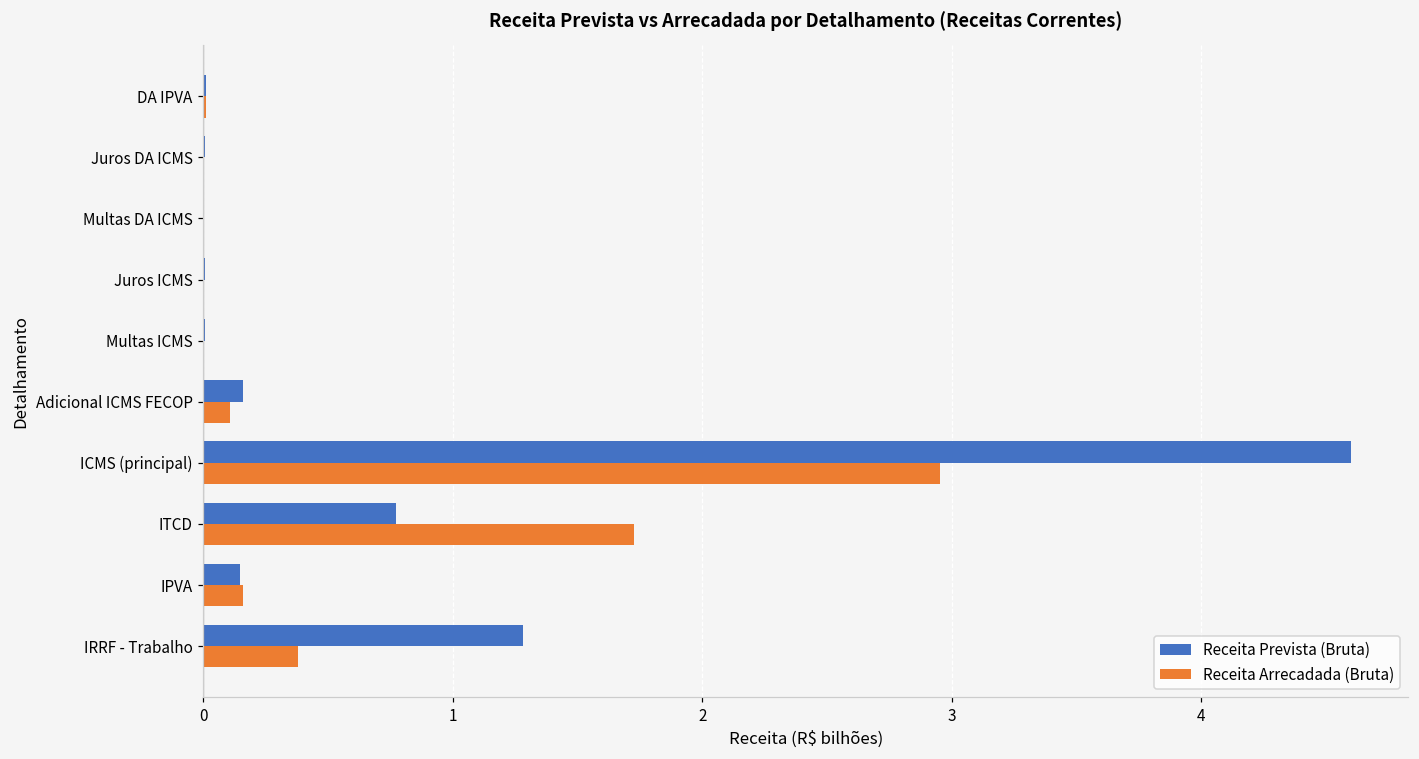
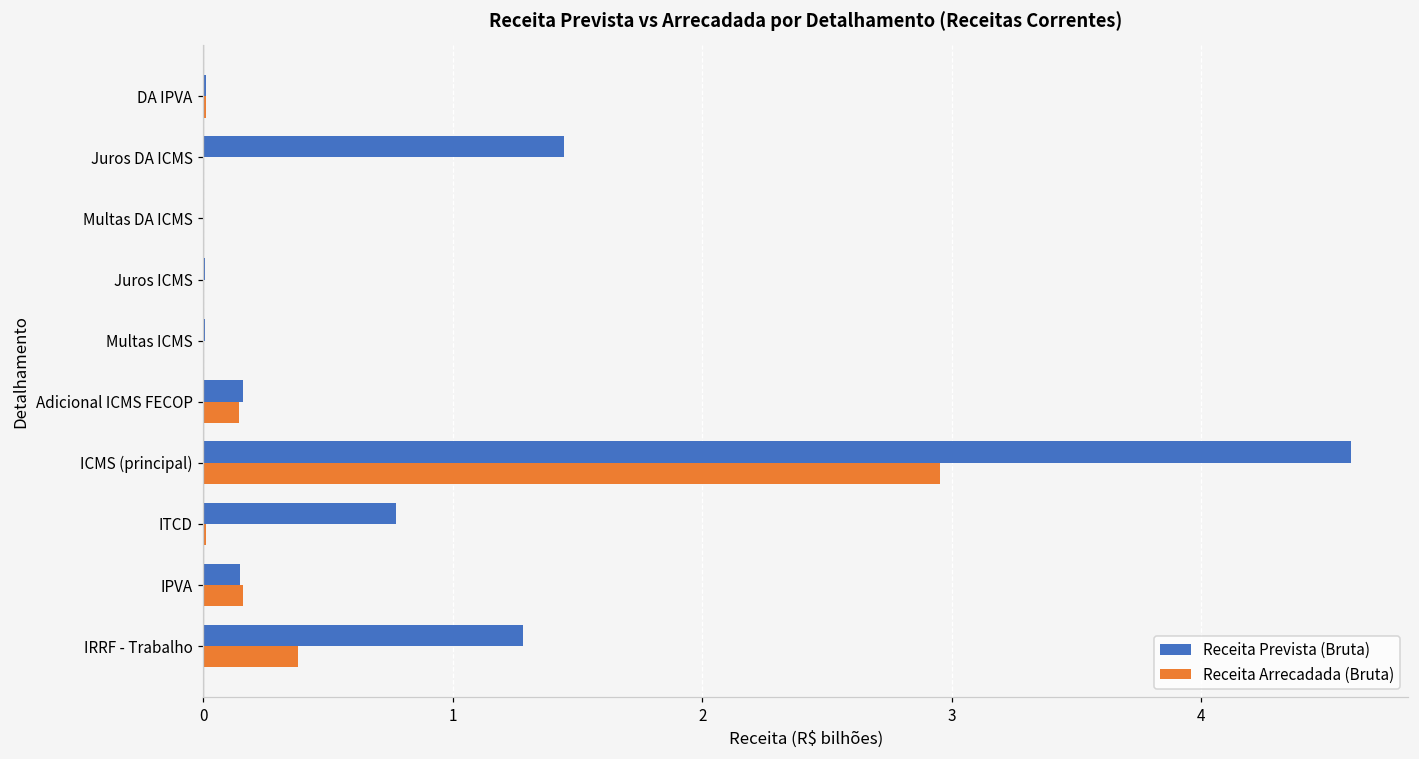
Receita Prevista (Bruta), Juros DA ICMS: 0.01 -> 1.44
Receita Arrecadada (Bruta), Adicional ICMS FECOP: 0.11 -> 0.14
Receita Arrecadada (Bruta), ITCD: 1.73 -> 0.01
